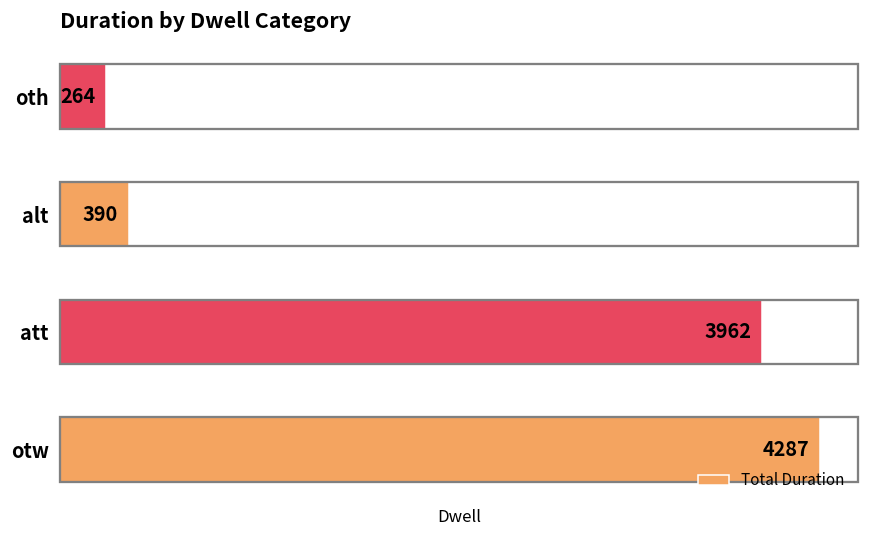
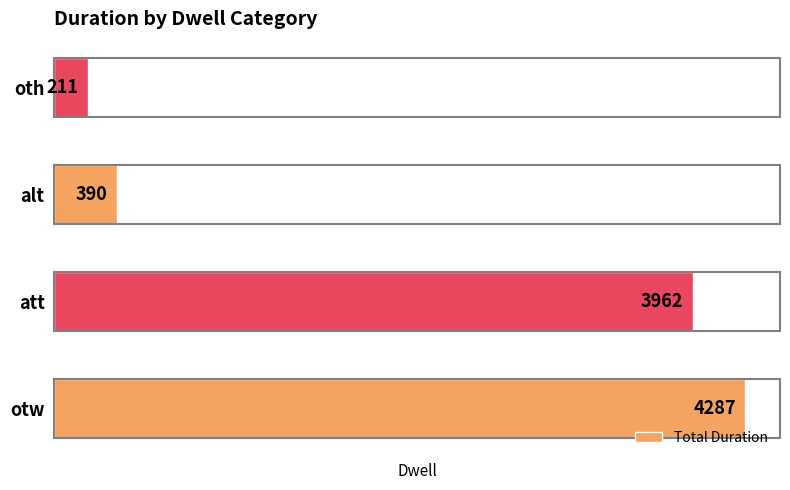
oth: 264 -> 211
